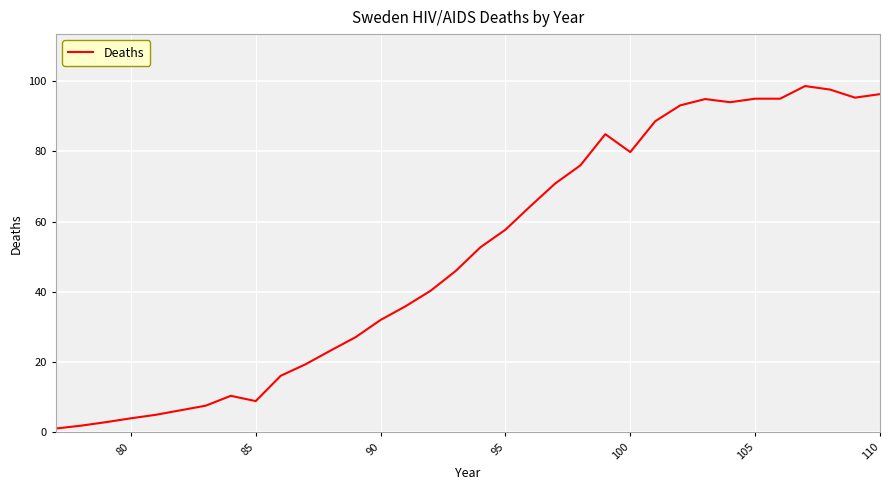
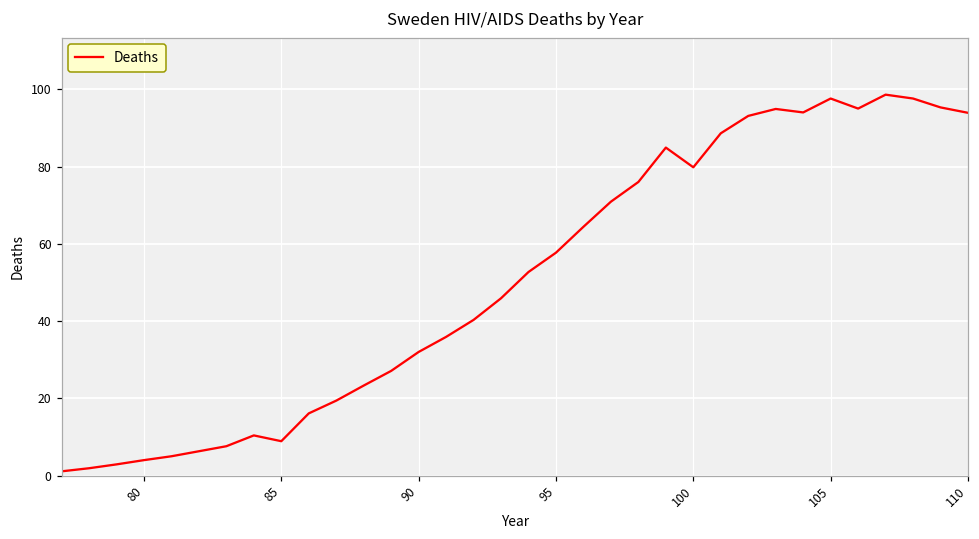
105: 95 -> 98
110: 96 -> 94
